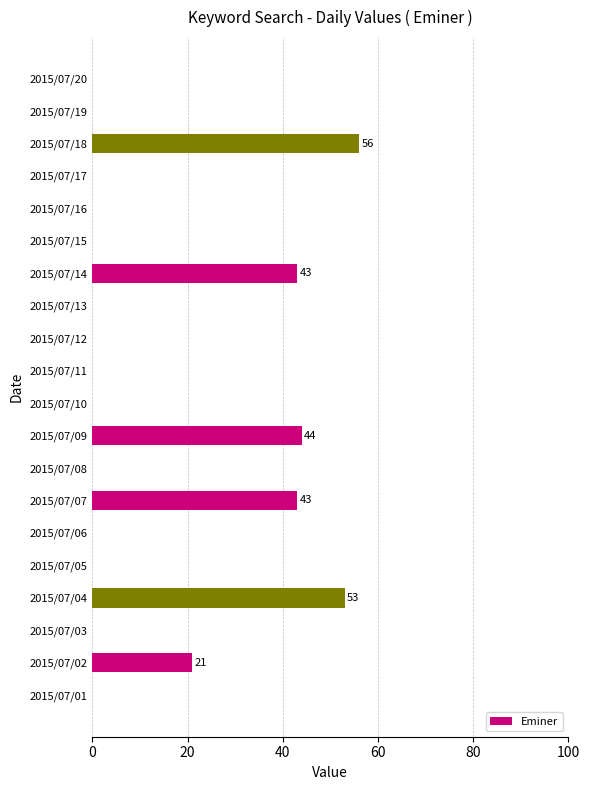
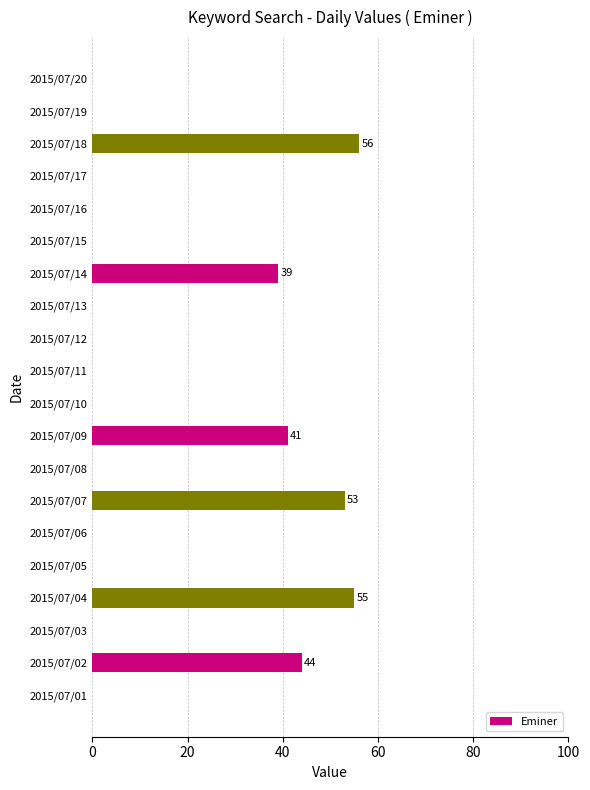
2015/07/14: 43 -> 39
2015/07/09: 44 -> 41
2015/07/07: 43 -> 53
2015/07/04: 53 -> 55
2015/07/02: 21 -> 44
